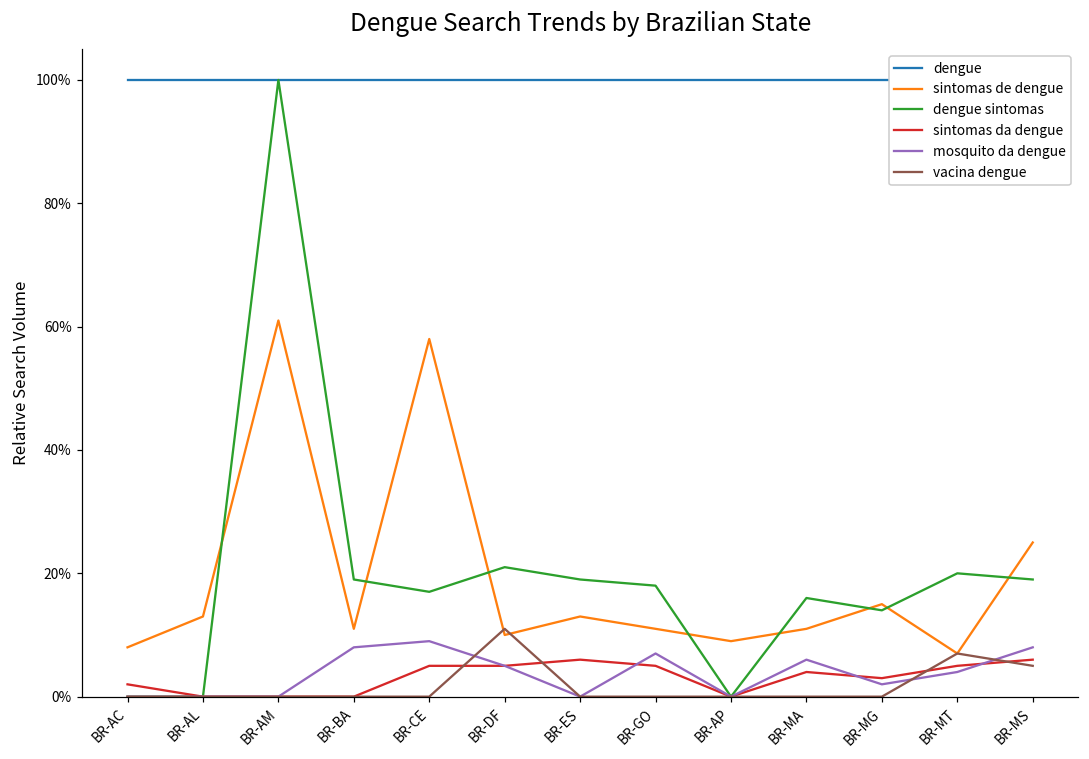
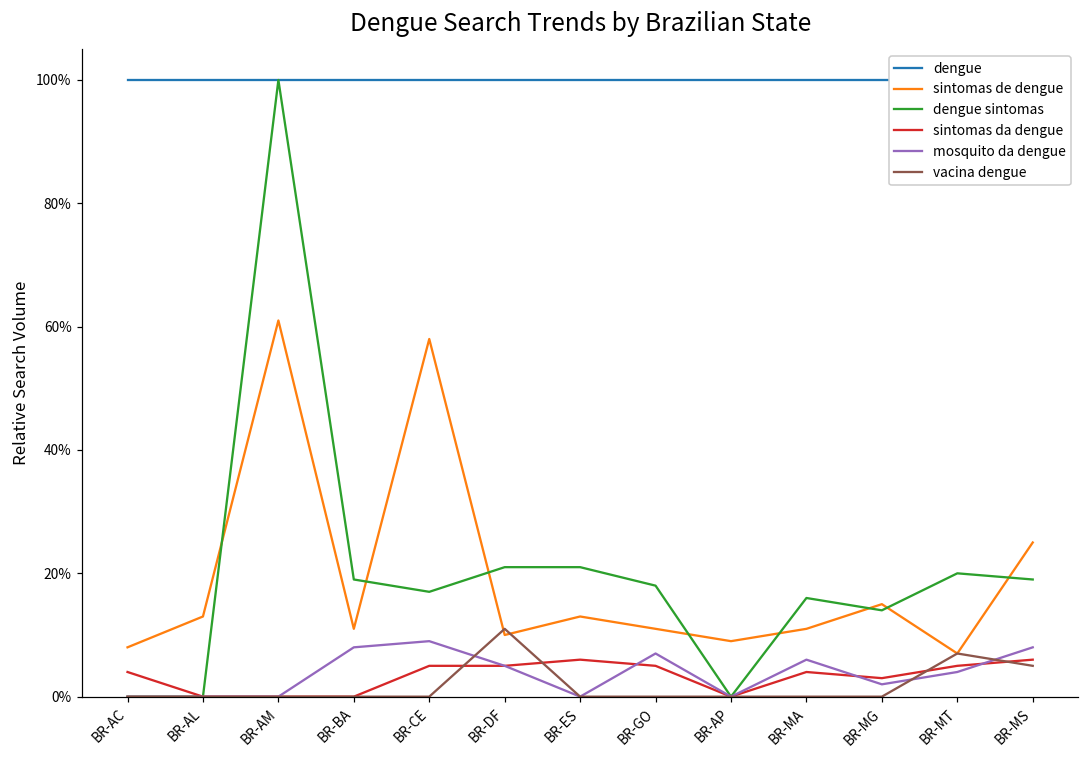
sintomas da dengue, BR-AC: 2% -> 4%
dengue sintomas, BR-ES: 19% -> 21%
